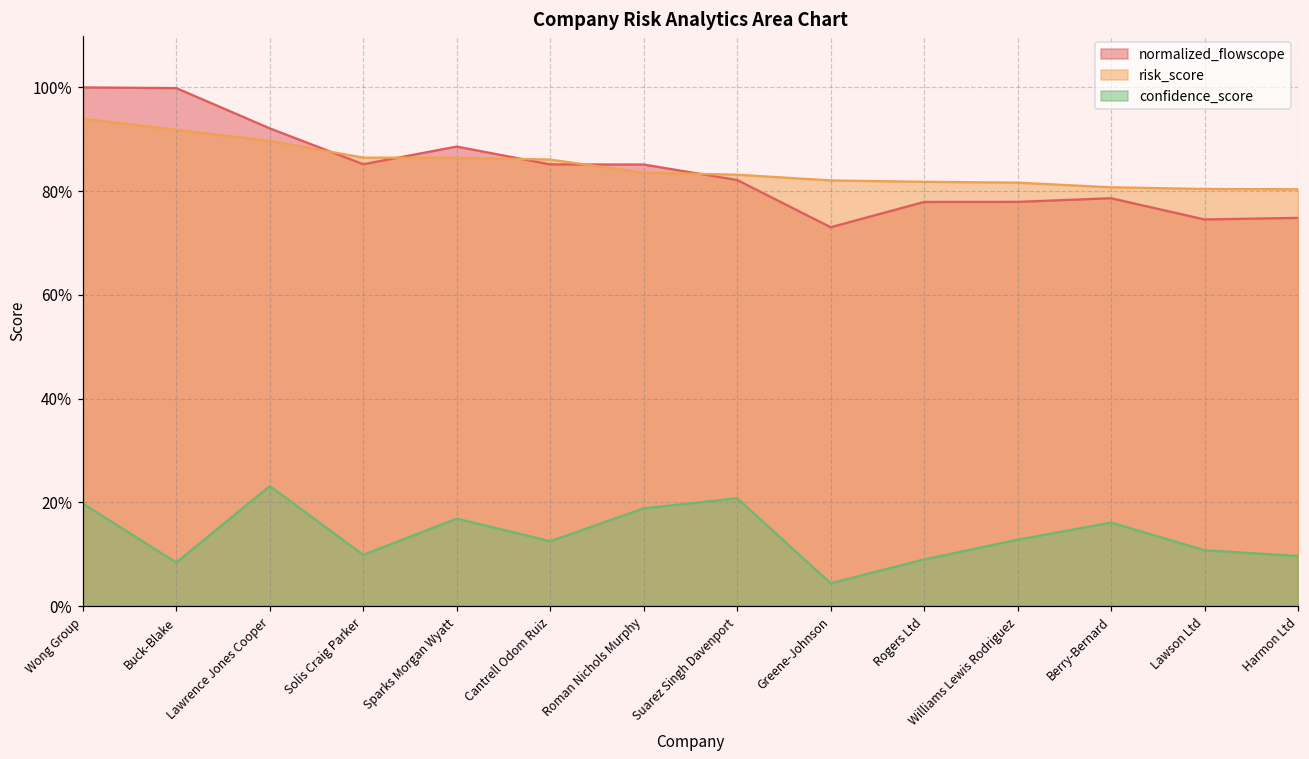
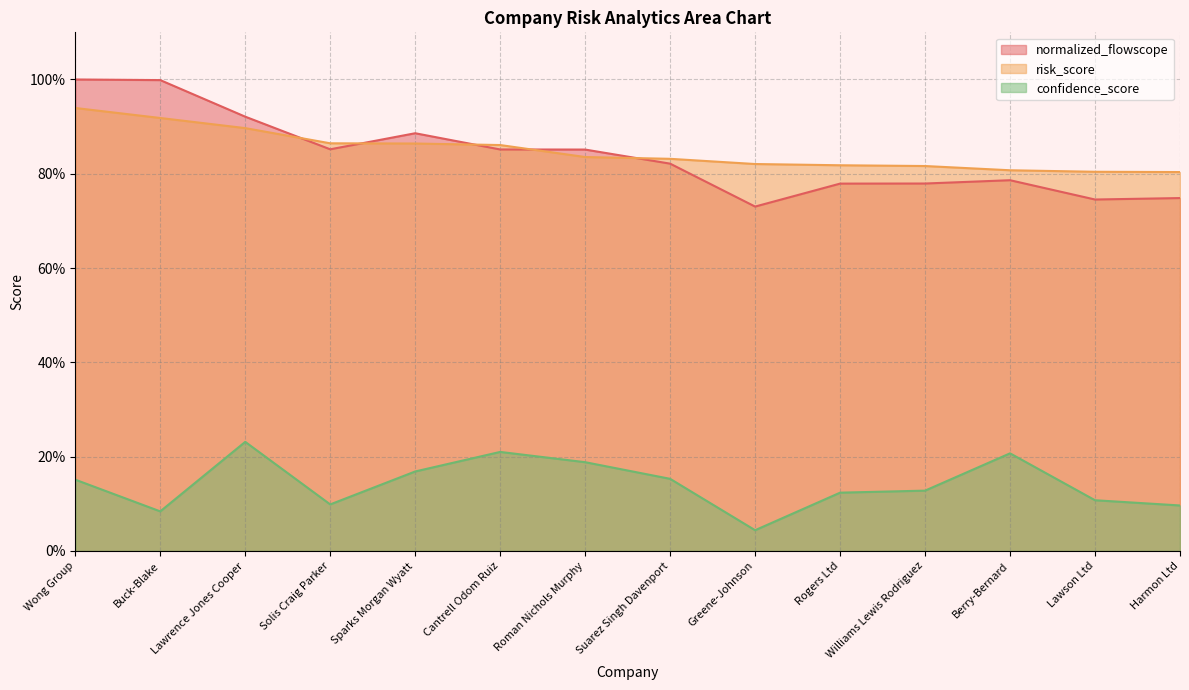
confidence_score, Wong Group: 20% -> 15%
confidence_score, Cantrell Odom Ruiz: 13% -> 21%
confidence_score, Suarez Singh Davenport: 21% -> 15%
confidence_score, Rogers Ltd: 9% -> 12%
confidence_score, Berry-Bernard: 16% -> 21%
